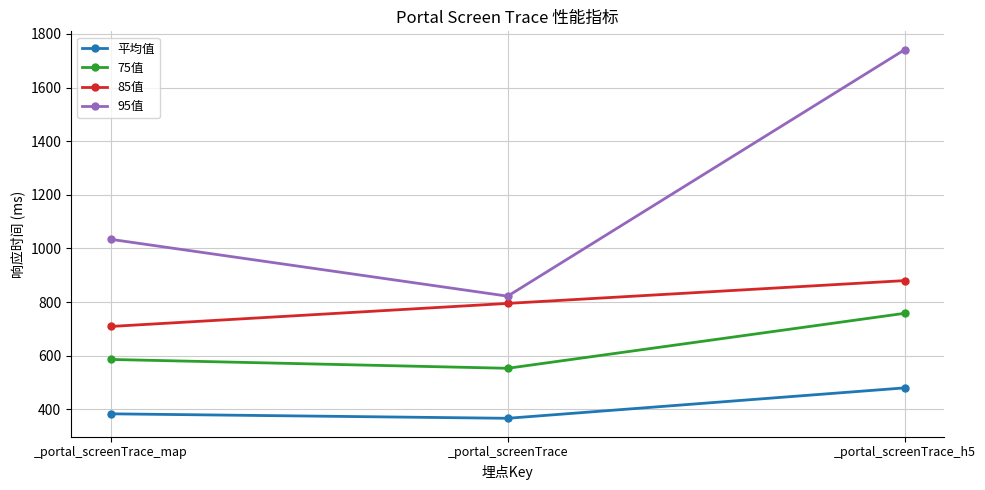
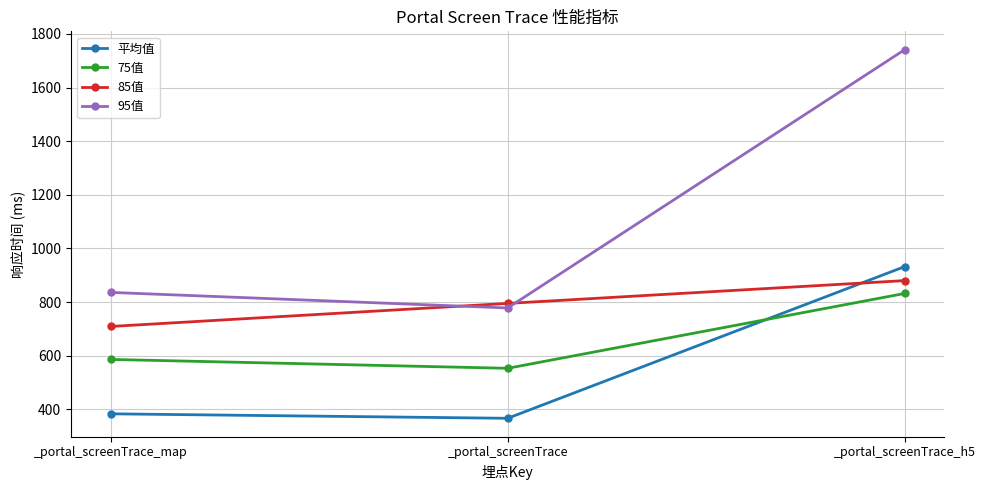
95值, _portal_screenTrace_map: 1030 -> 840
95值, _portal_screenTrace: 820 -> 780
平均值, _portal_screenTrace_h5: 480 -> 930
75值, _portal_screenTrace_h5: 760 -> 830
